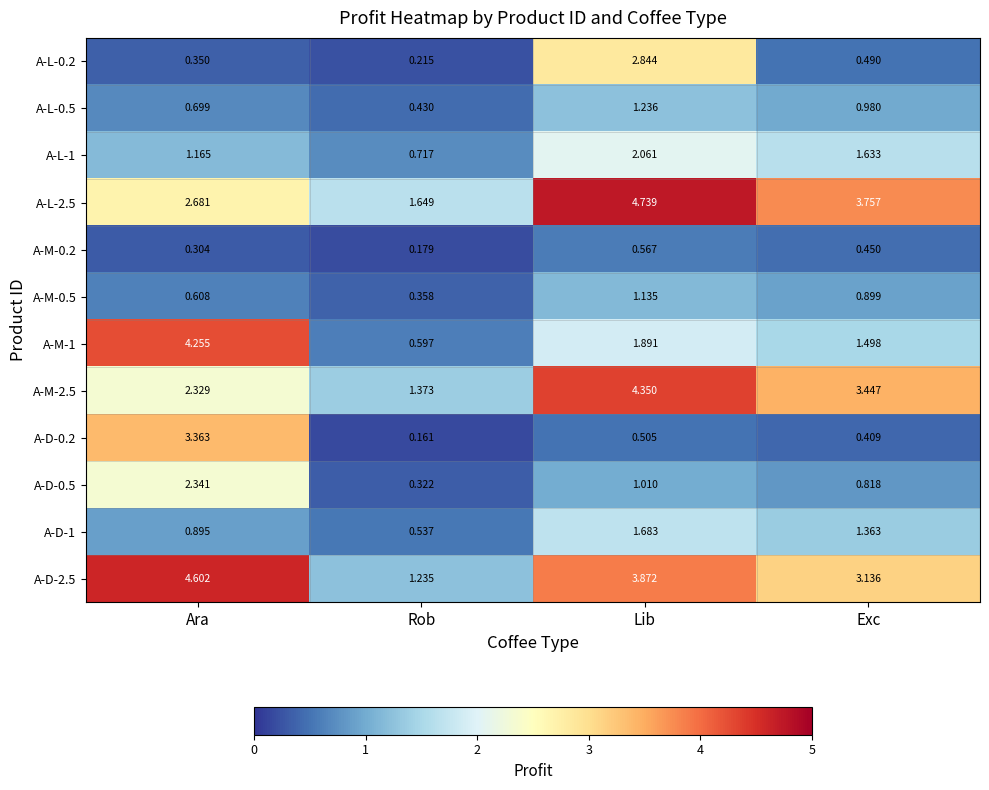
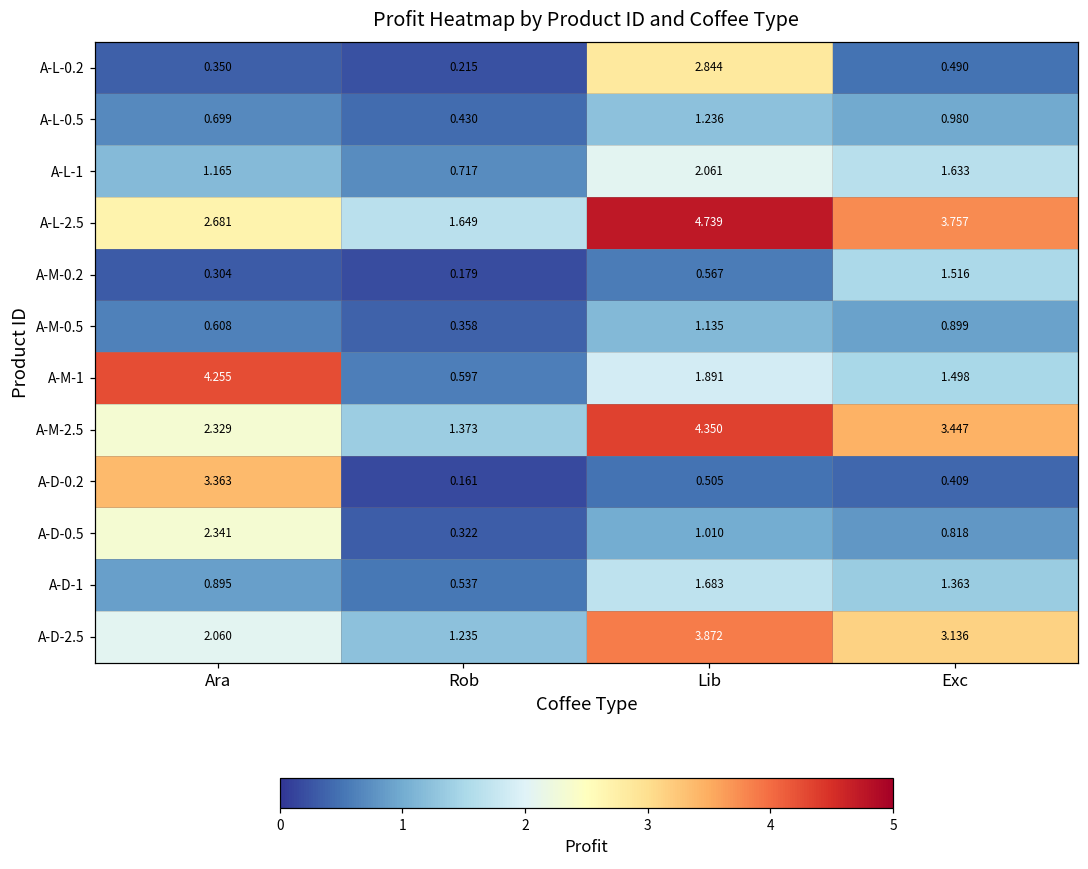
A-M-0.2, Exc: 0.450 -> 1.516
A-D-2.5, Ara: 4.602 -> 2.060
